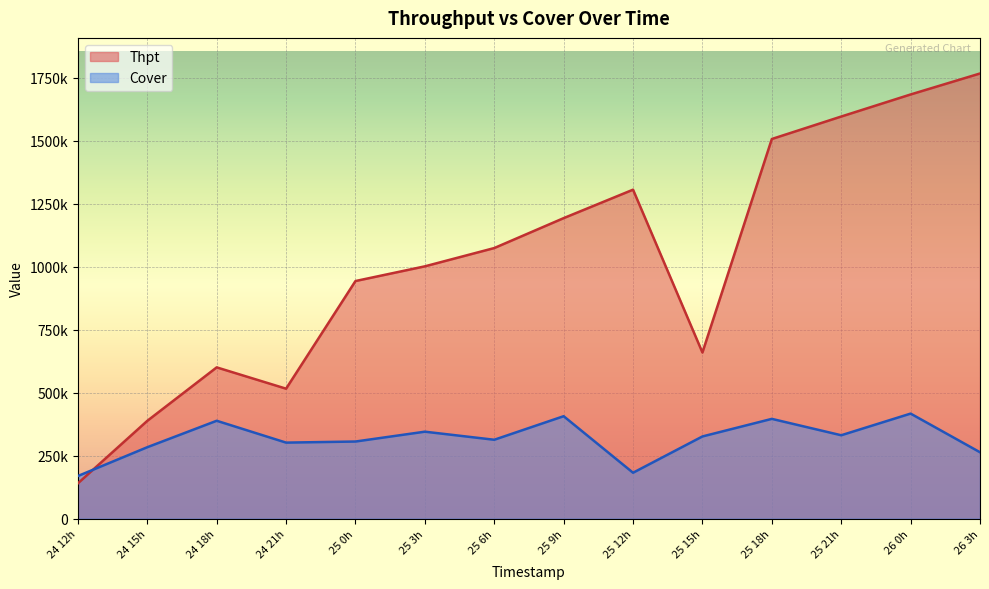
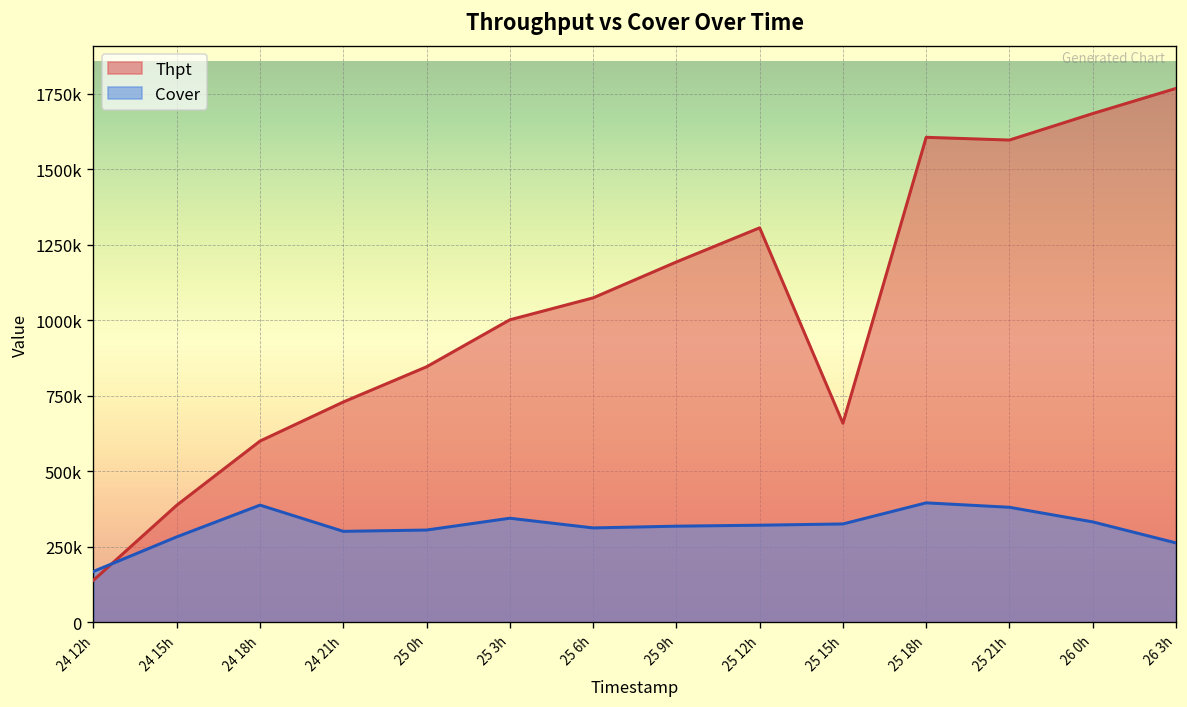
Thpt, 24 21h: 520000 -> 730000
Thpt, 25 0h: 940000 -> 850000
Cover, 25 9h: 410000 -> 320000
Cover, 25 12h: 180000 -> 320000
Thpt, 25 18h: 1510000 -> 1610000
Cover, 25 21h: 330000 -> 380000
Cover, 26 0h: 420000 -> 330000
